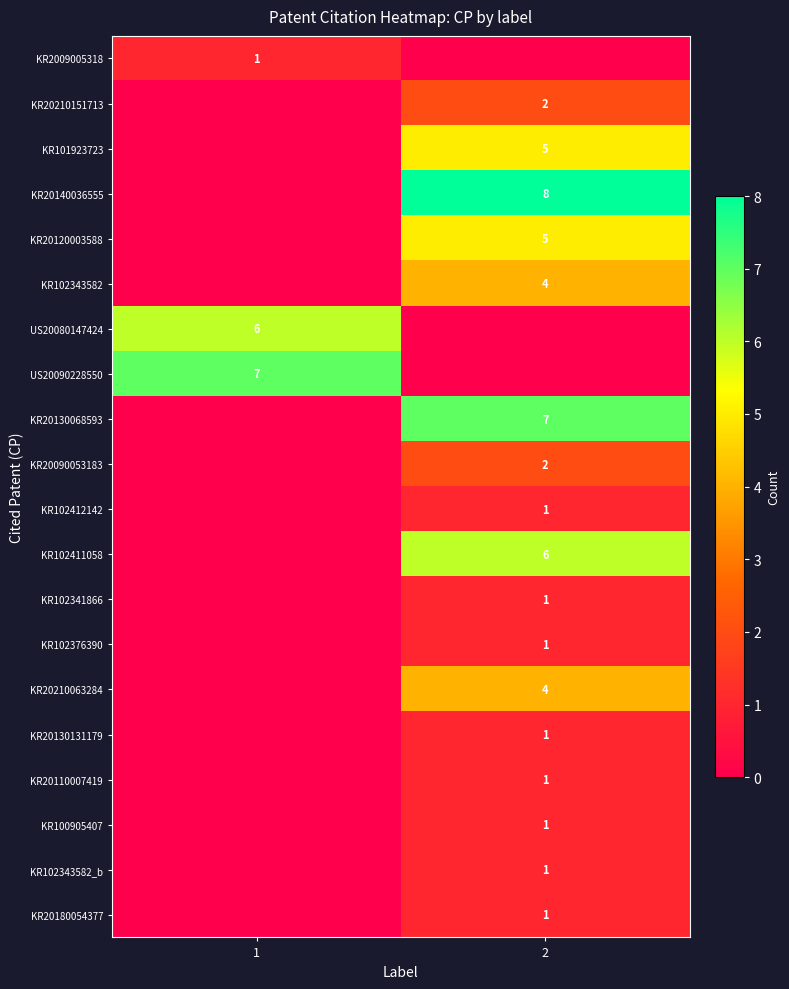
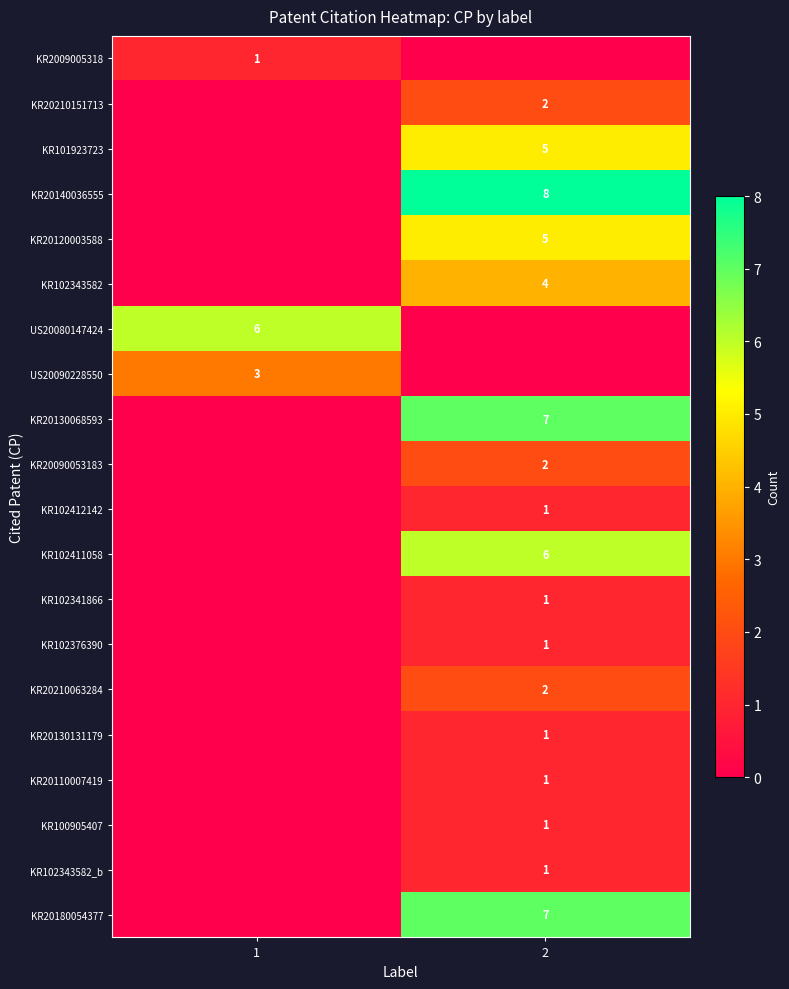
US20090228550, 1: 7 -> 3
KR20210063284, 2: 4 -> 2
KR20180054377, 2: 1 -> 7
